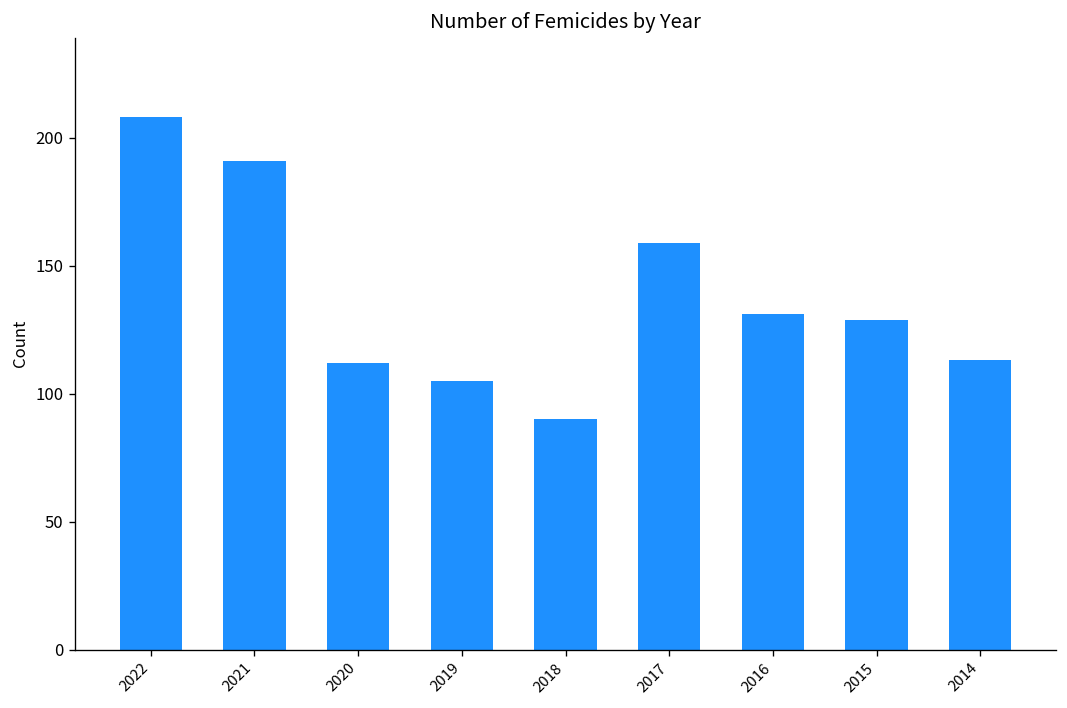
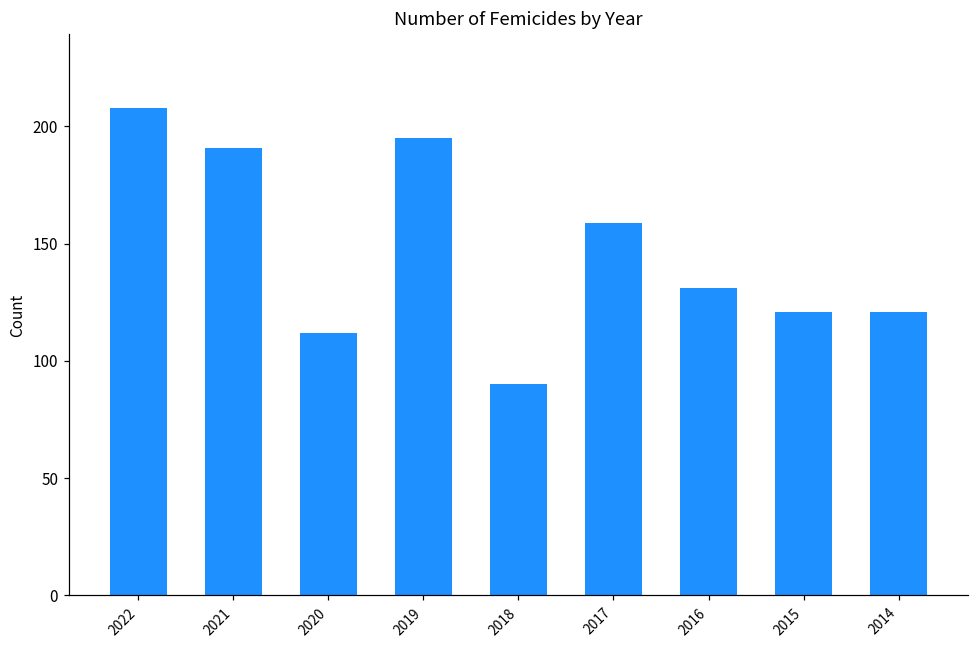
2019: 105 -> 195
2015: 129 -> 121
2014: 113 -> 121
